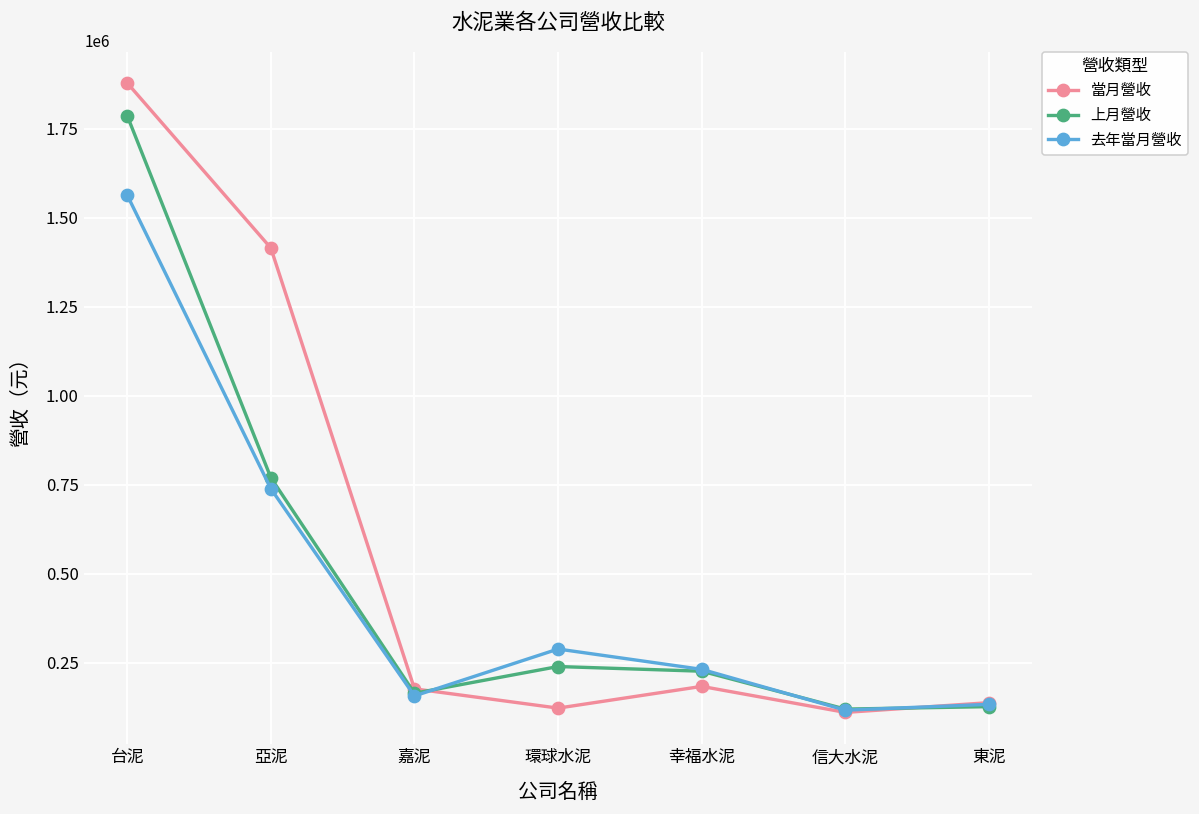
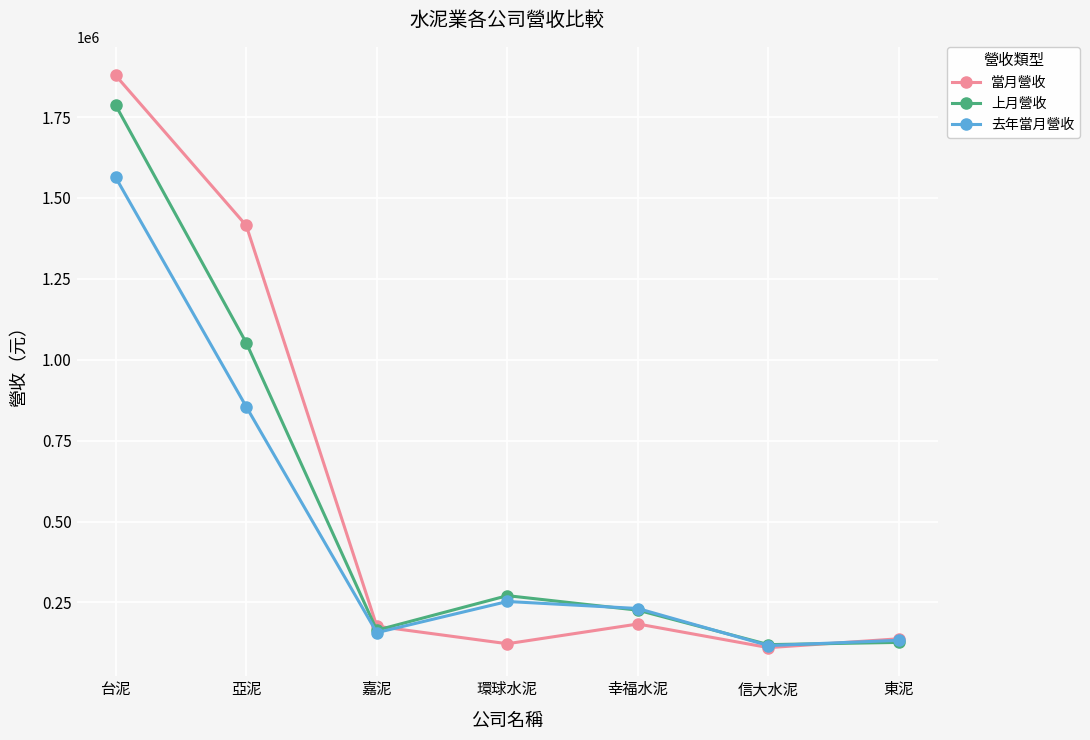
上月營收, 亞泥: 770000 -> 1050000
去年當月營收, 亞泥: 740000 -> 850000
上月營收, 環球水泥: 240000 -> 270000
去年當月營收, 環球水泥: 290000 -> 250000
